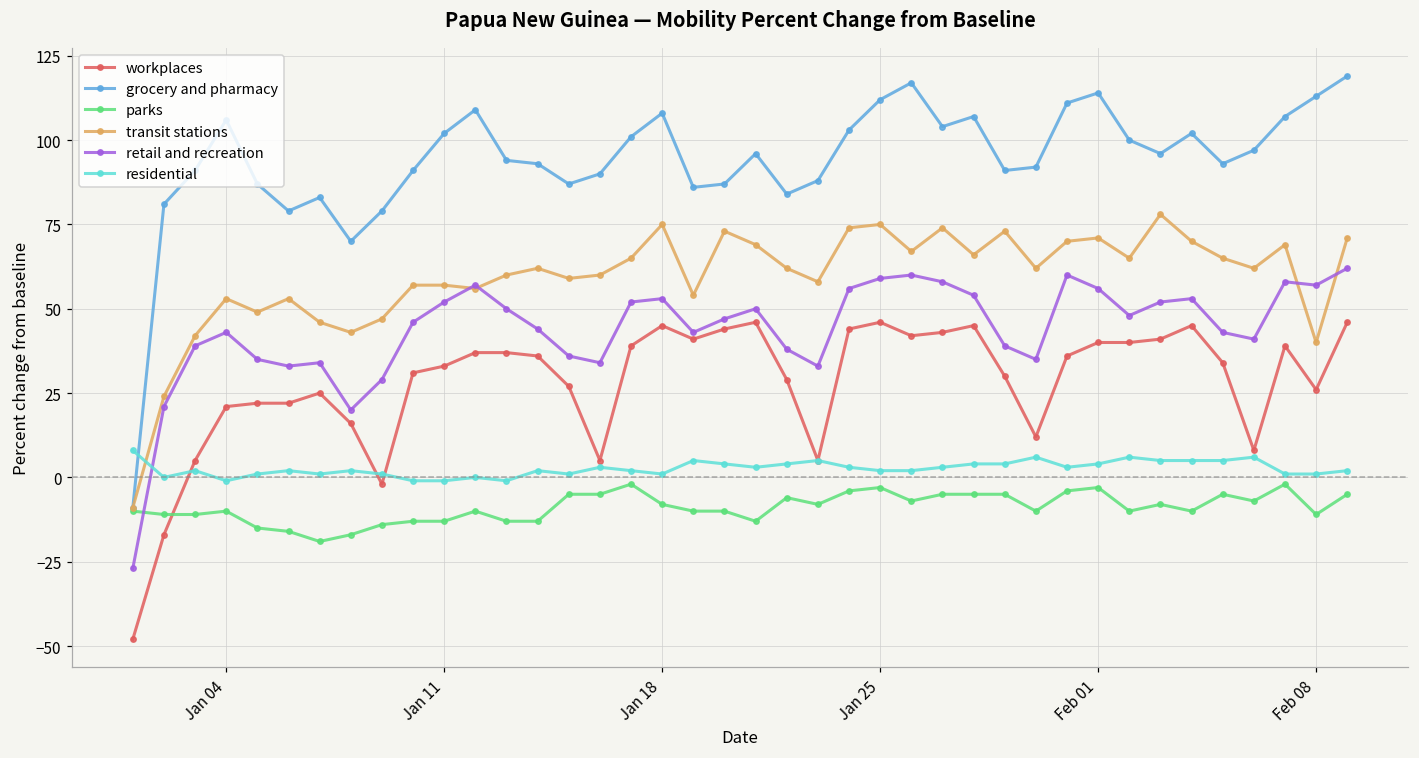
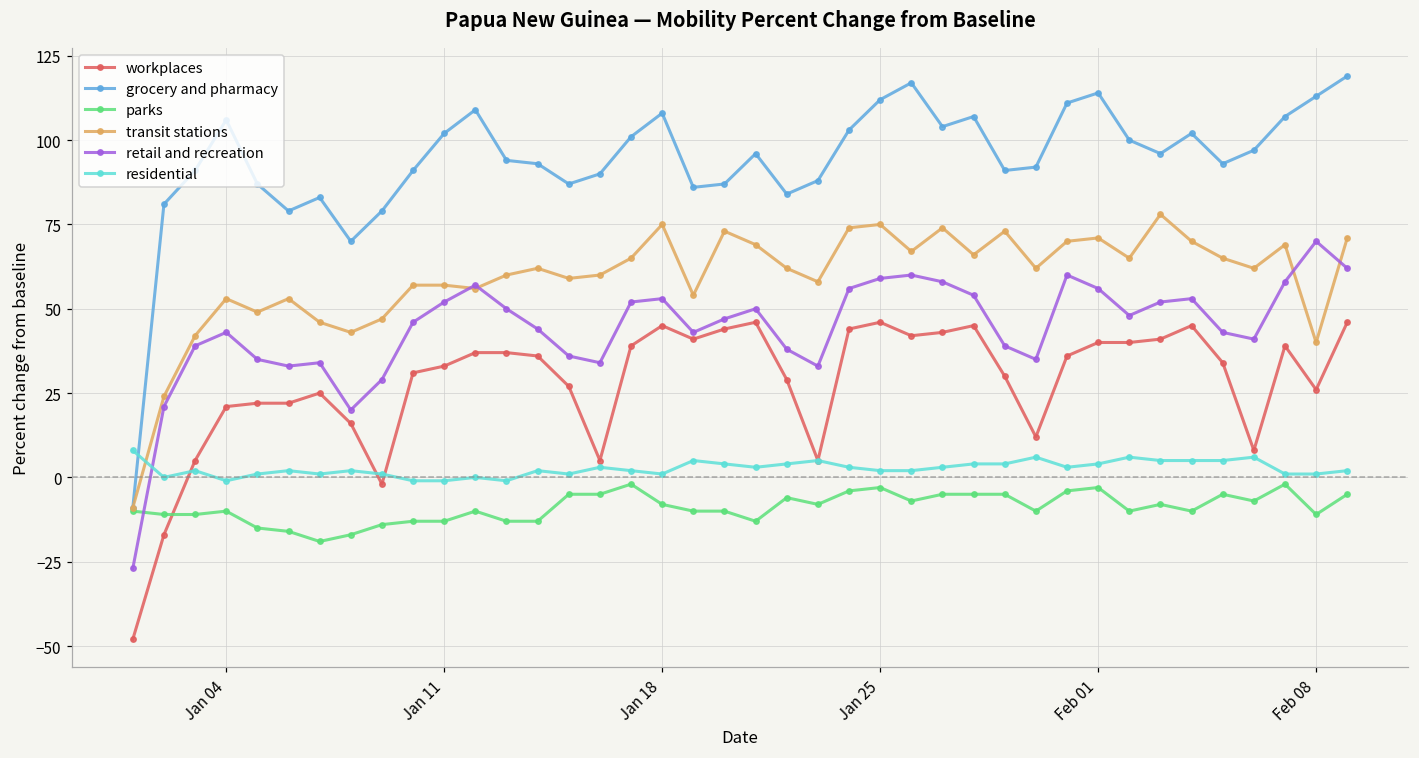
retail and recreation, Feb 08: 57 -> 70
